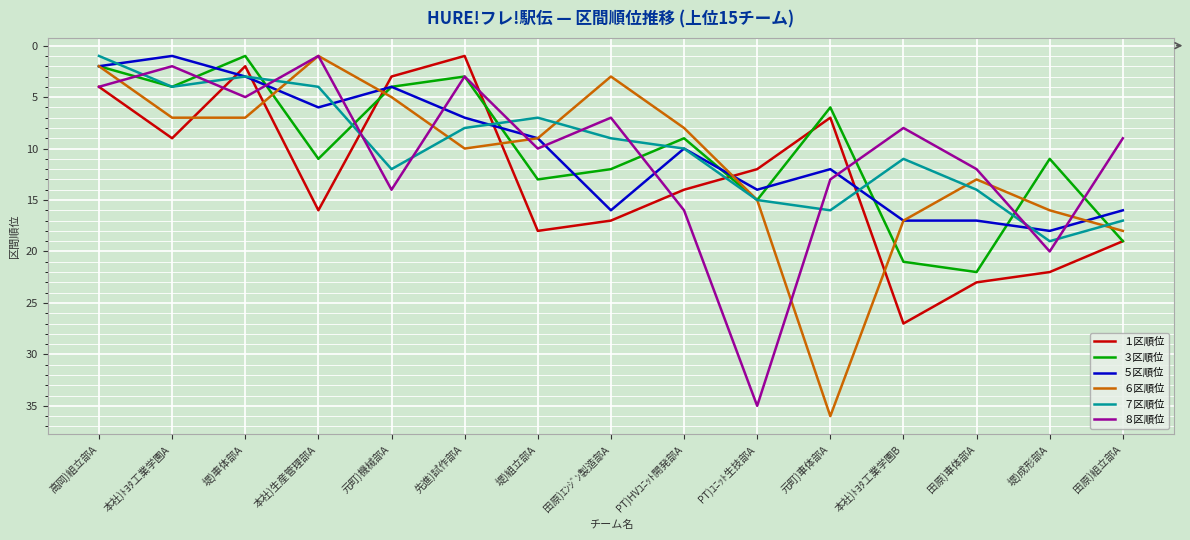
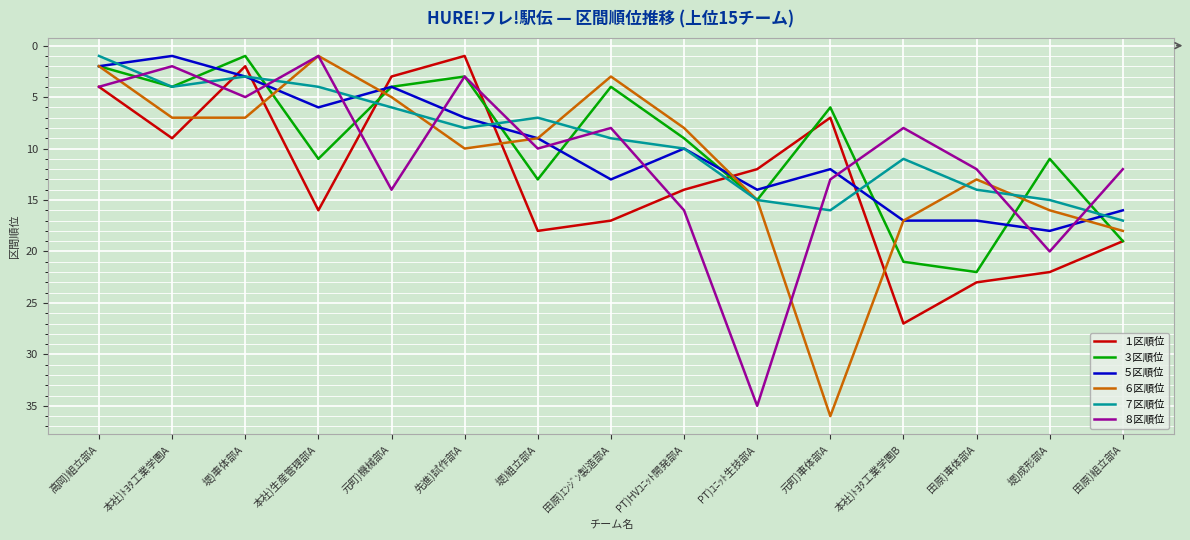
７区順位, 元町)機械部A: 12 -> 6
３区順位, 田原)ｴﾝｼﾞﾝ製造部A: 12 -> 4
５区順位, 田原)ｴﾝｼﾞﾝ製造部A: 16 -> 13
８区順位, 田原)ｴﾝｼﾞﾝ製造部A: 7 -> 8
７区順位, 堤)成形部A: 19 -> 15
８区順位, 田原)組立部A: 9 -> 12
